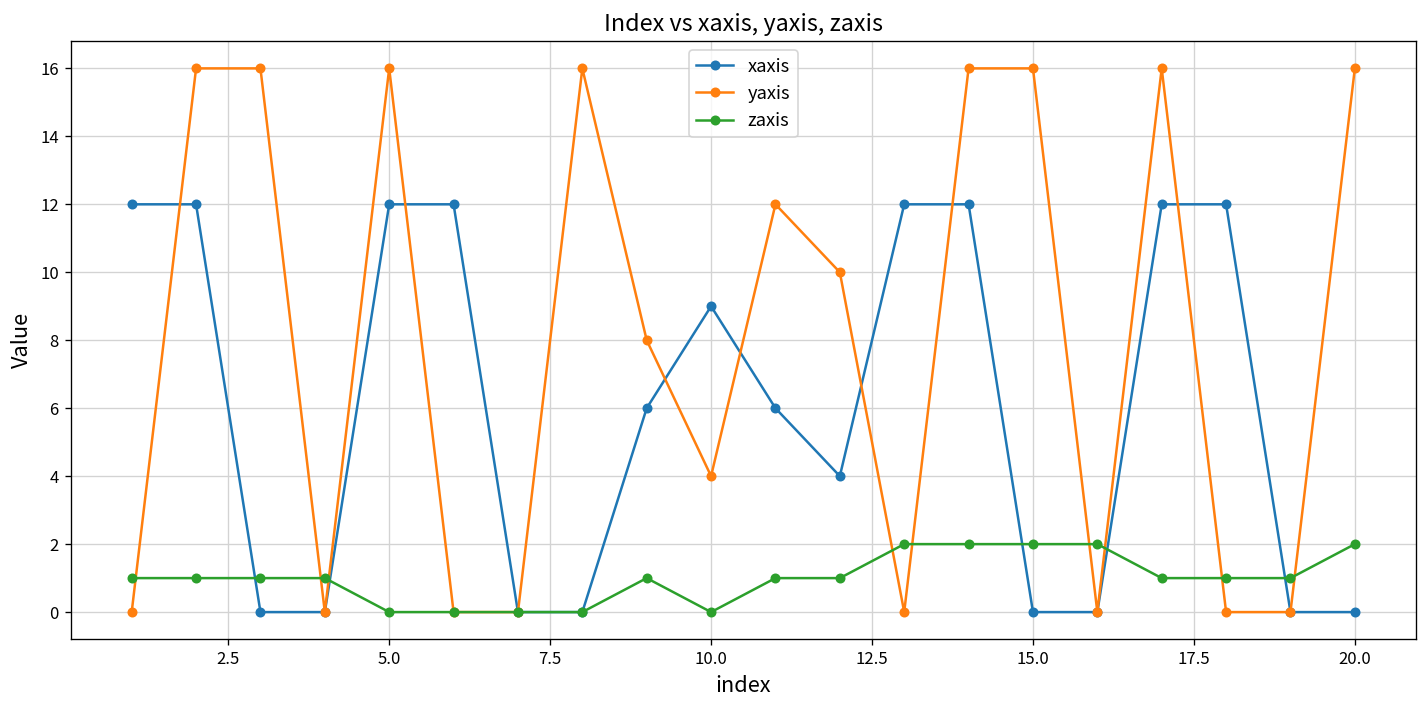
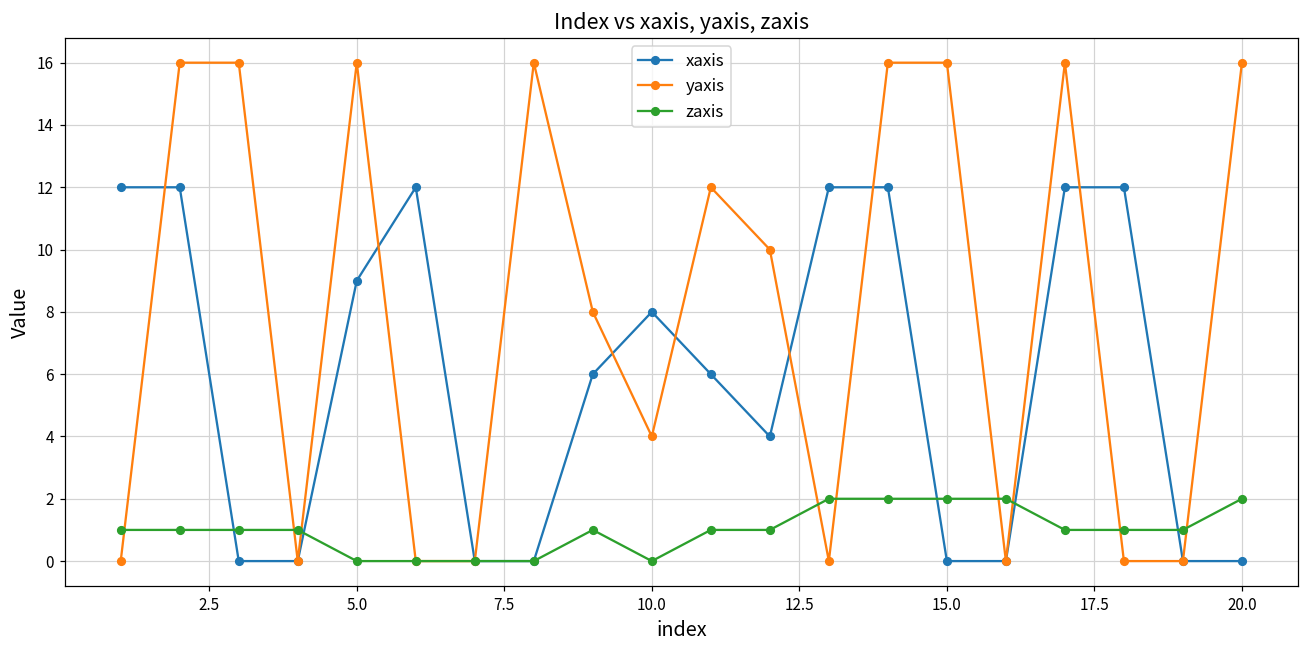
xaxis, 5.0: 12 -> 9
xaxis, 10.0: 9 -> 8
